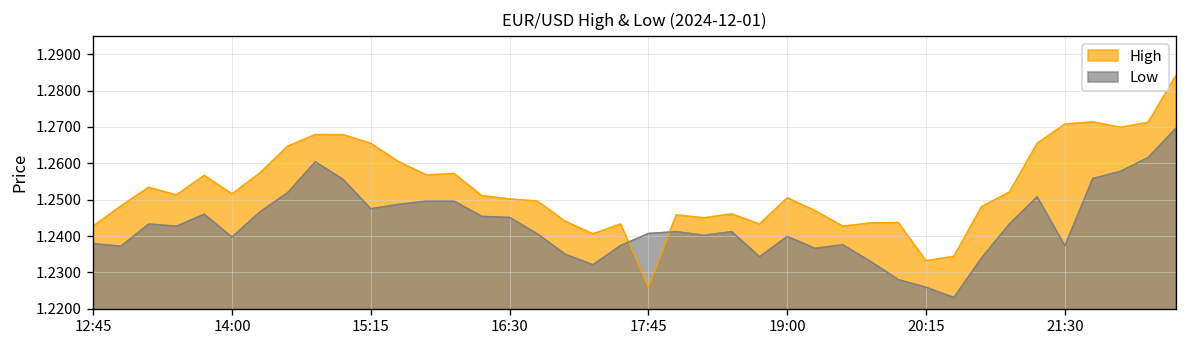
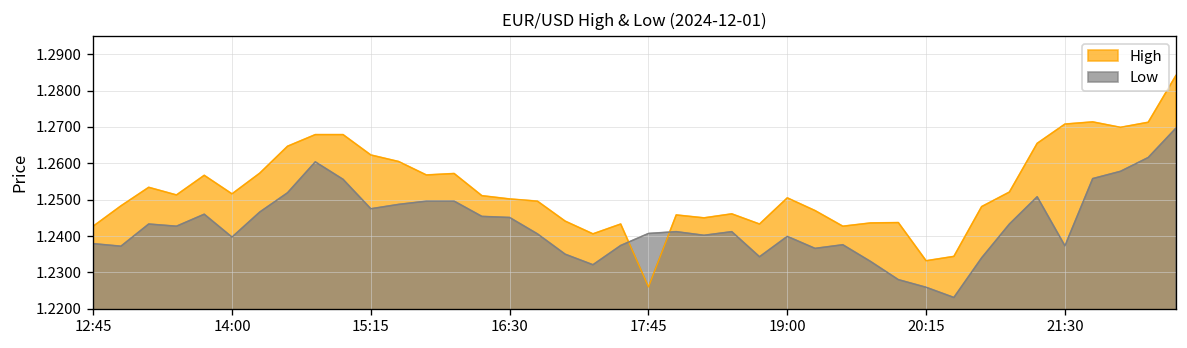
High, 15:15: 1.266 -> 1.262
